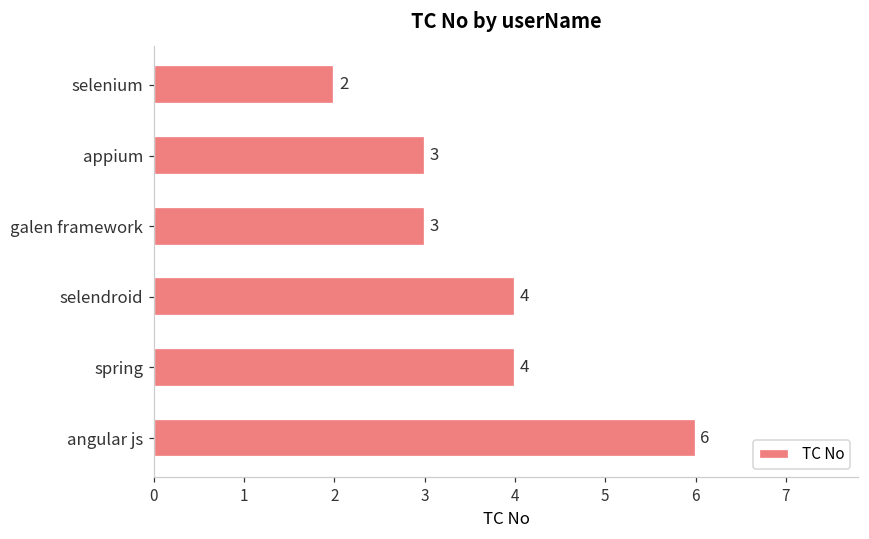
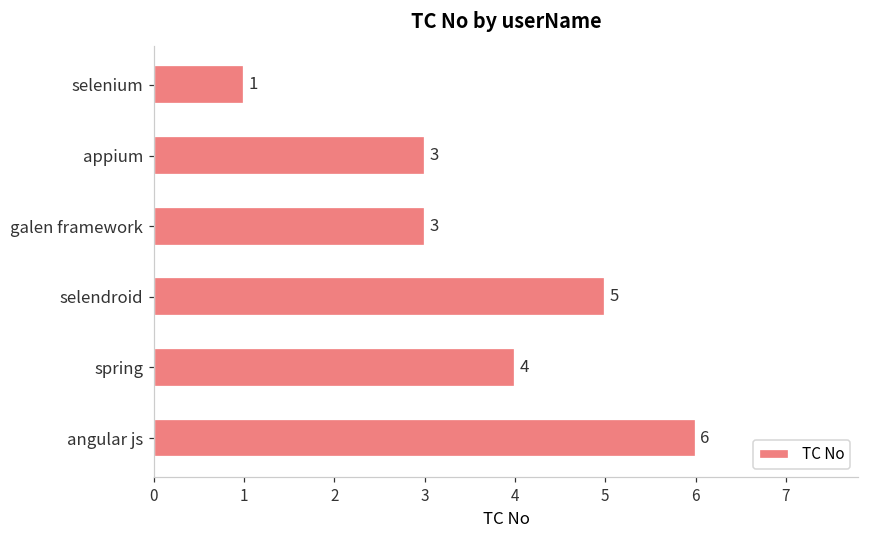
selenium: 2 -> 1
selendroid: 4 -> 5
